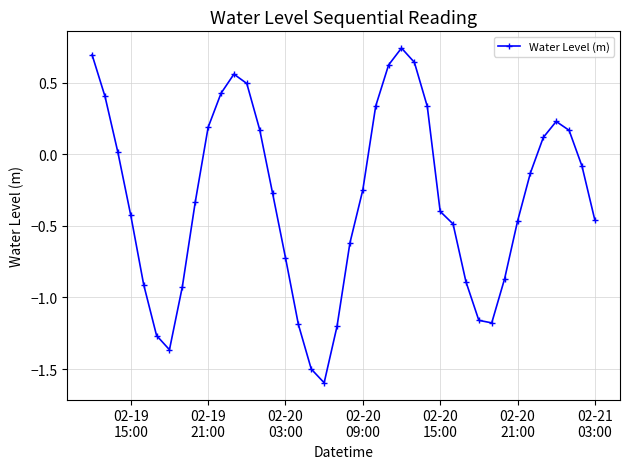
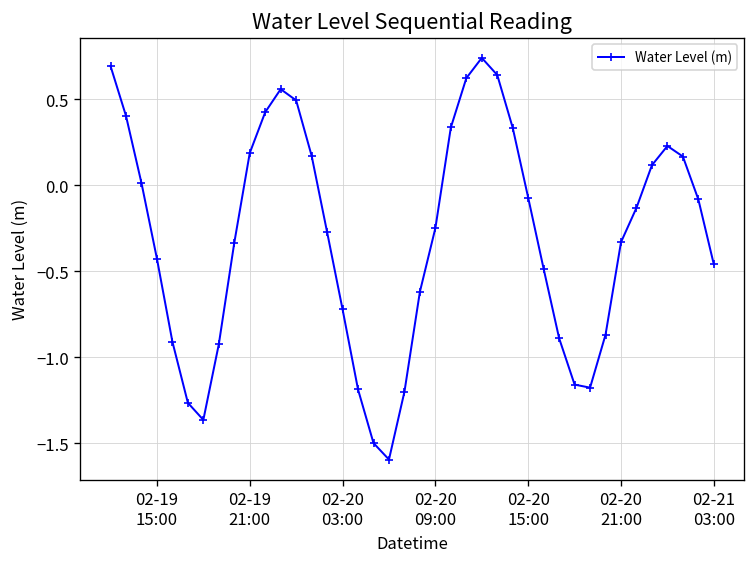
02-20 15:00: -0.40 -> -0.07
02-20 21:00: -0.47 -> -0.33
